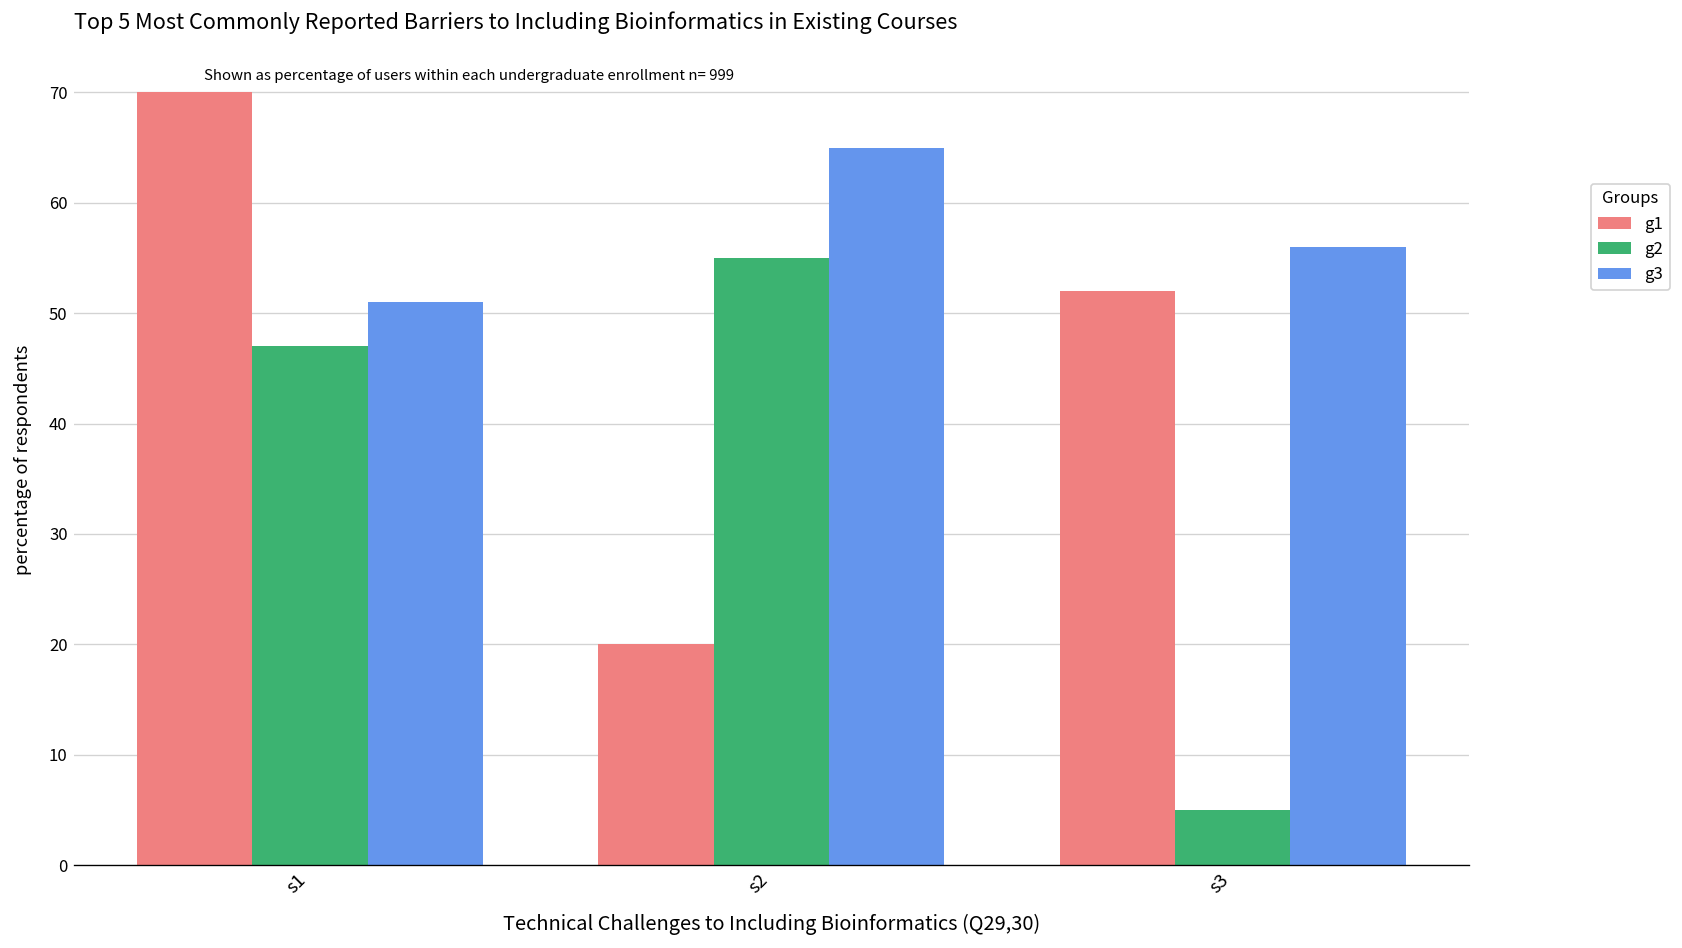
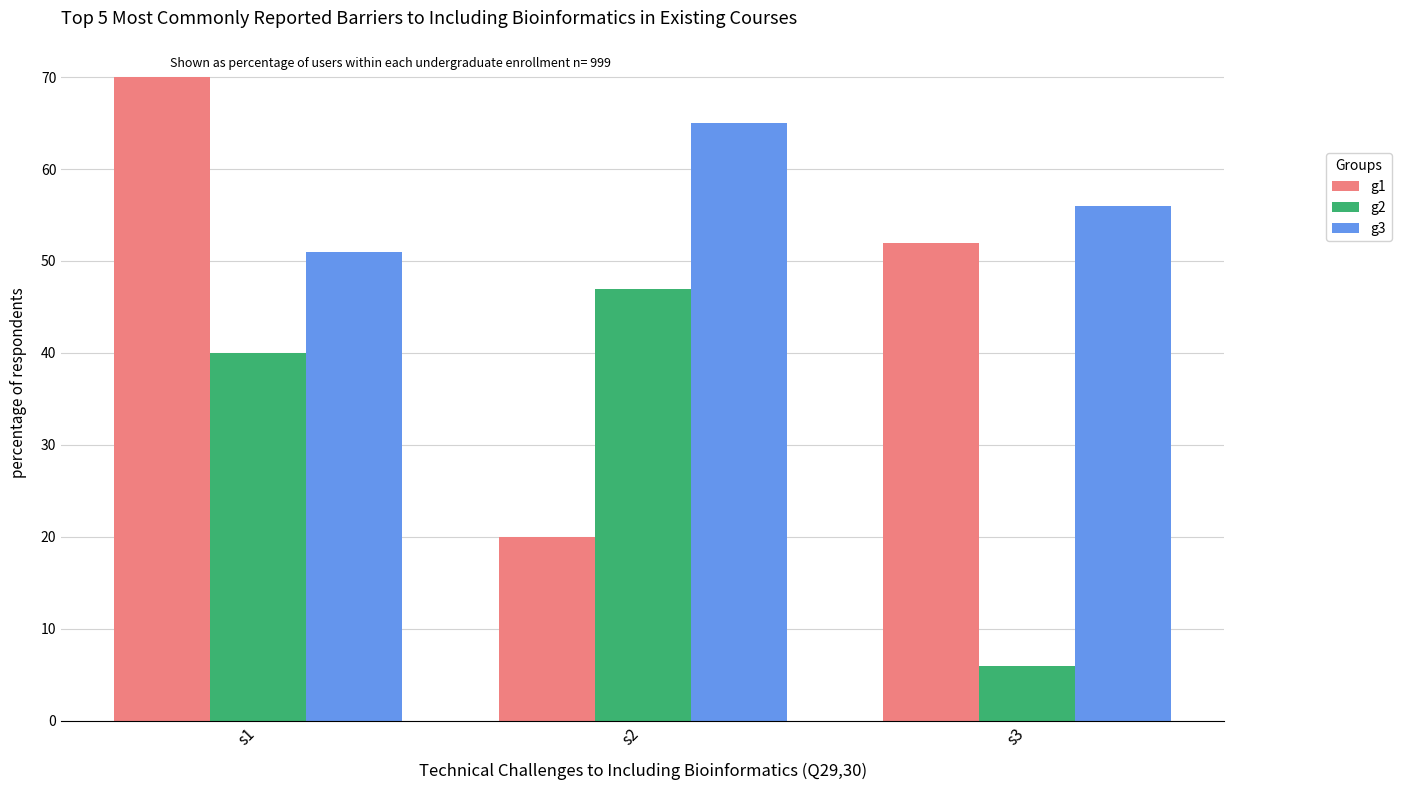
g2, s1: 47 -> 40
g2, s2: 55 -> 47
g2, s3: 5 -> 6
